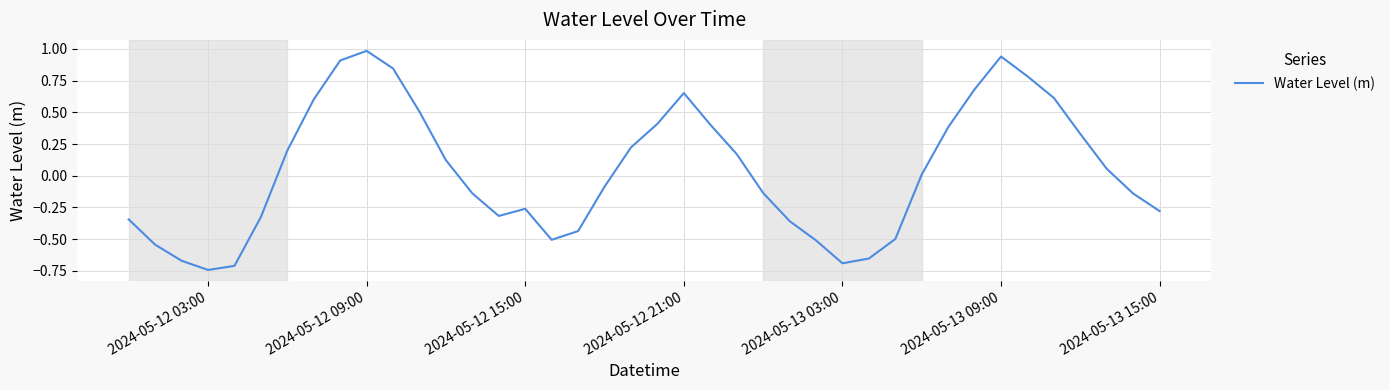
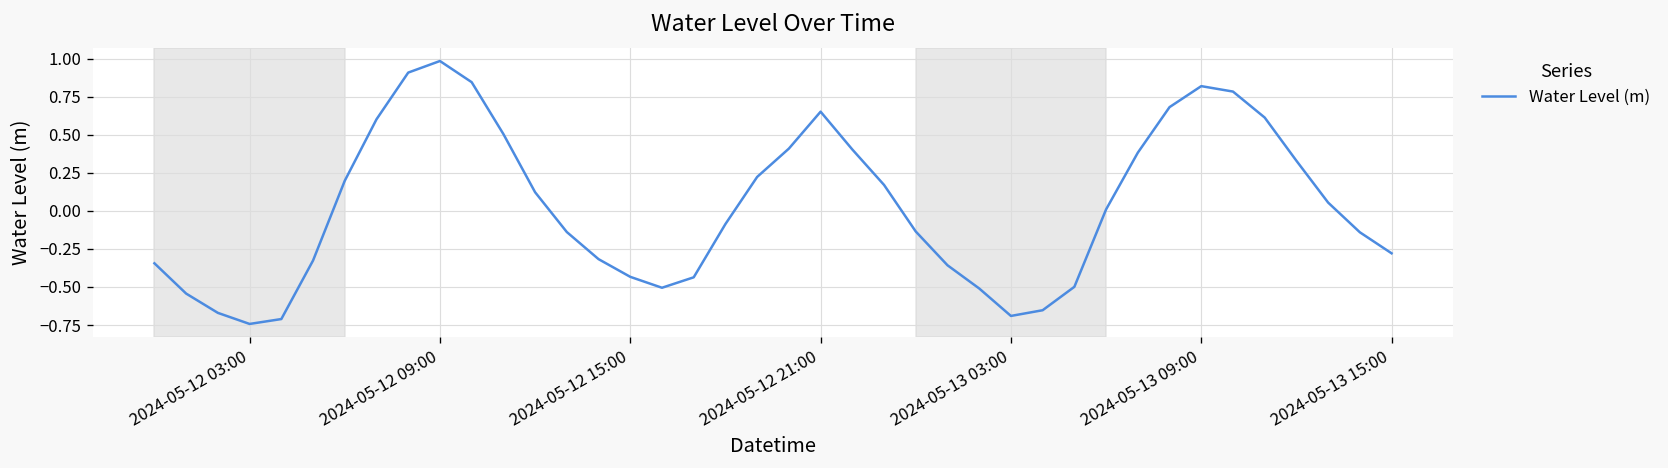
2024-05-12 15:00: -0.26 -> -0.43
2024-05-13 09:00: 0.94 -> 0.82
